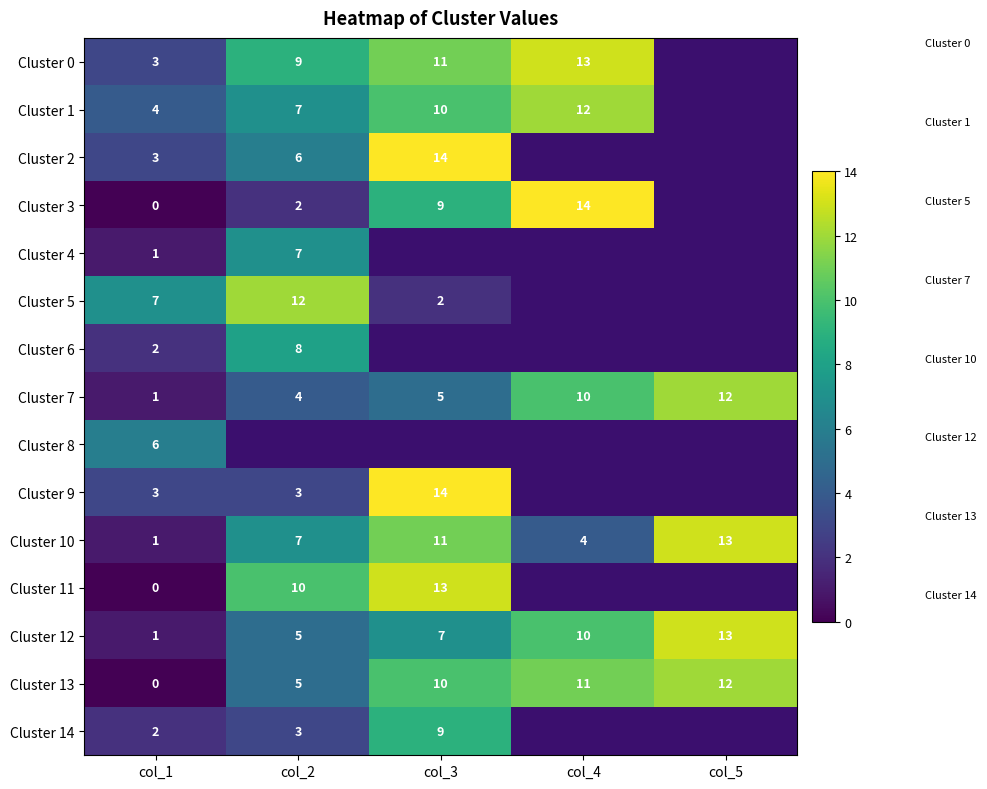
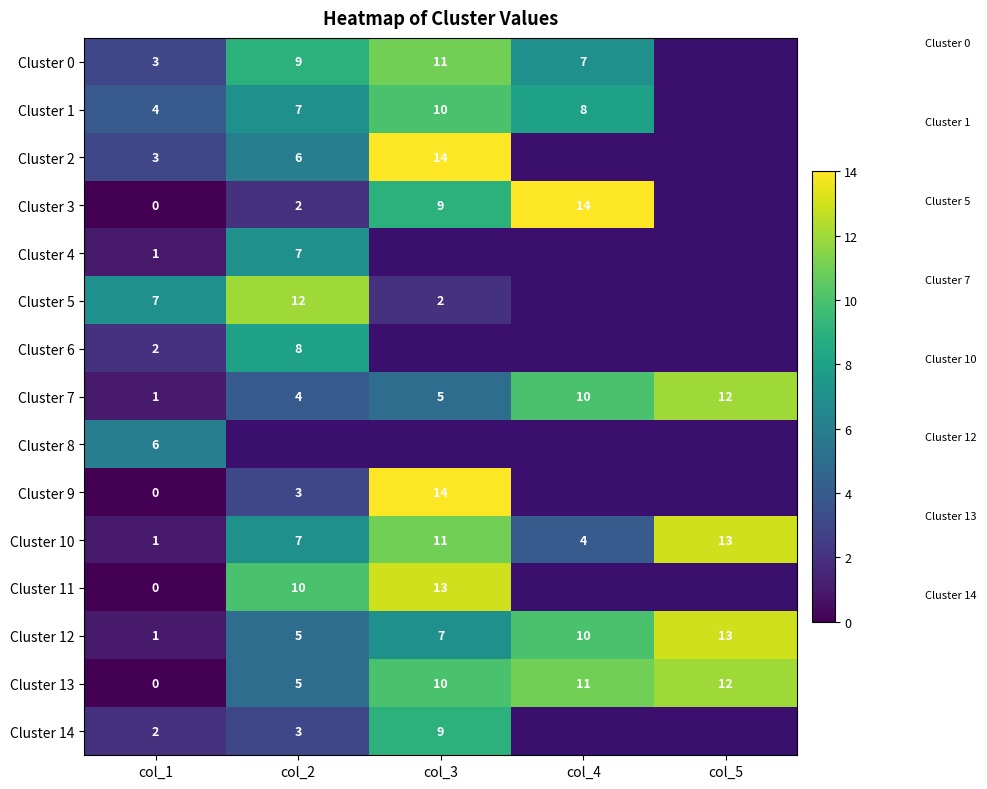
Cluster 0, col_4: 13 -> 7
Cluster 1, col_4: 12 -> 8
Cluster 9, col_1: 3 -> 0
